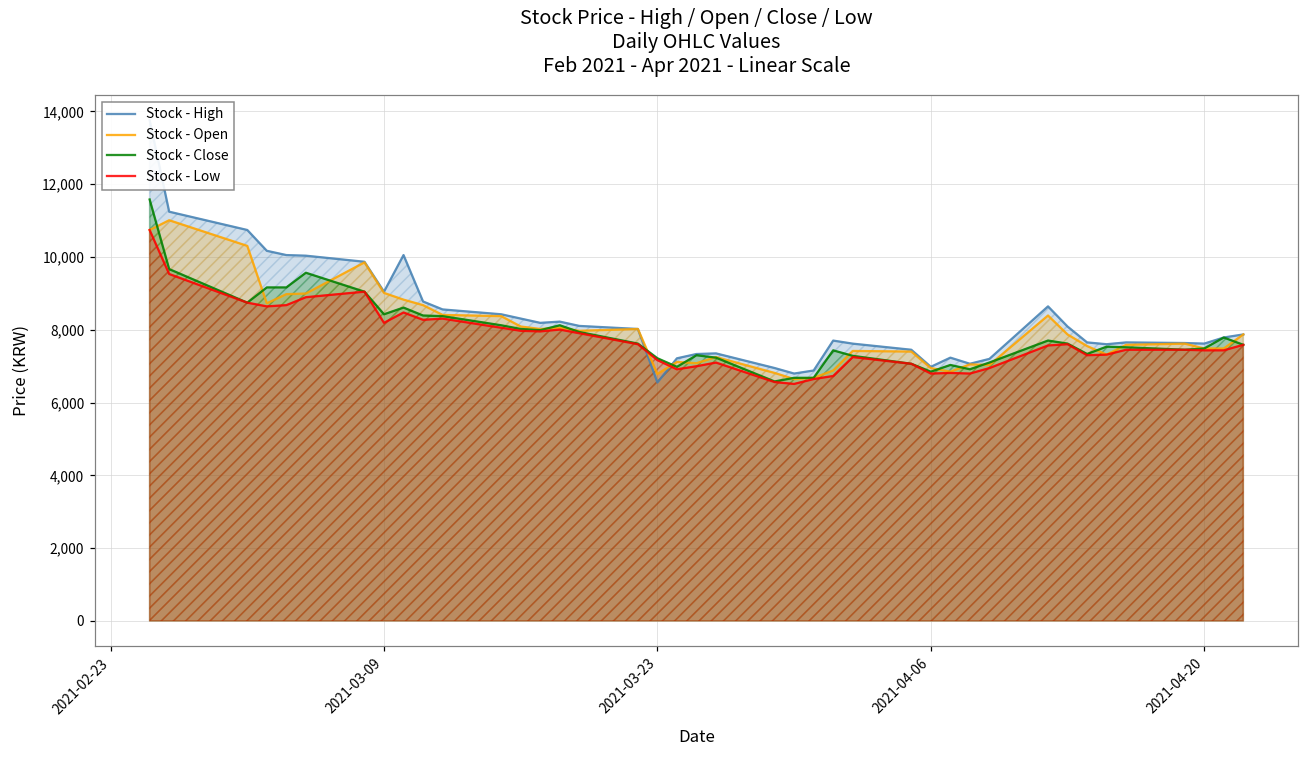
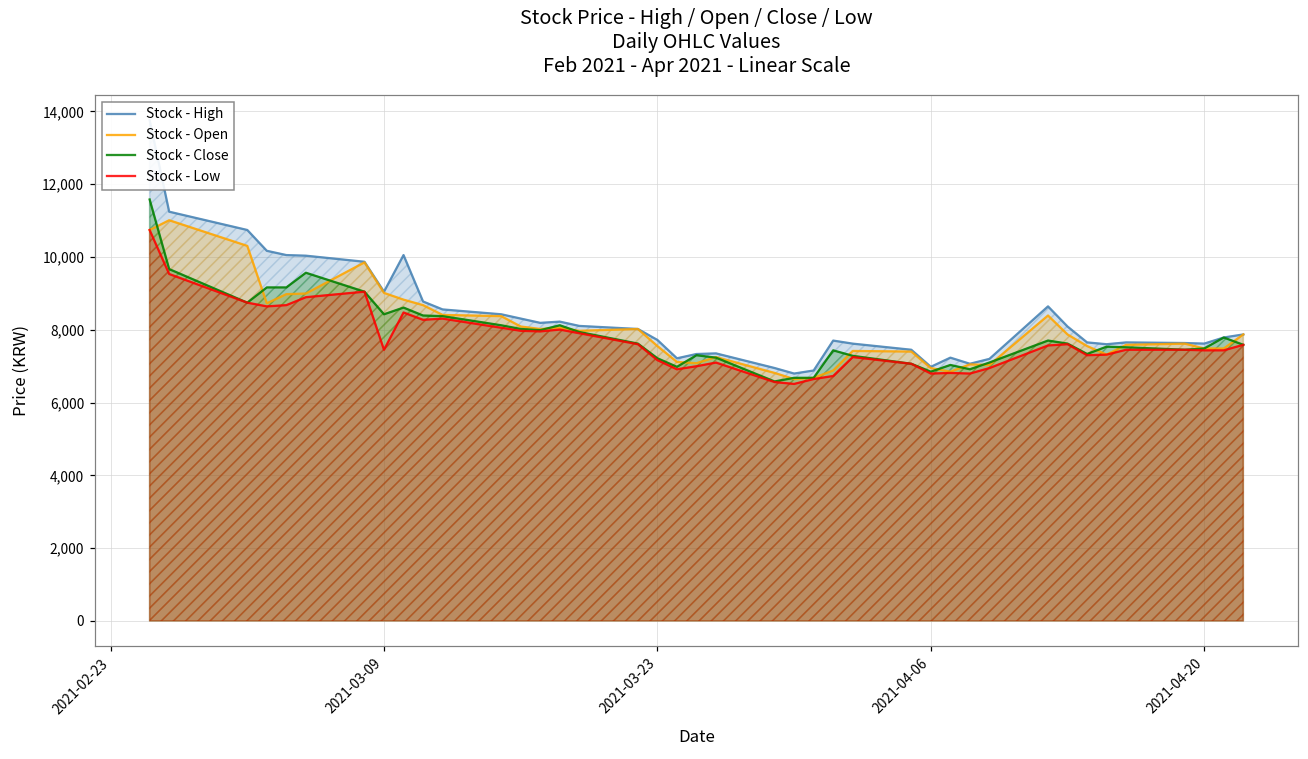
Stock - Low, 2021-03-09: 8,200 -> 7,400
Stock - High, 2021-03-23: 6,600 -> 7,700
Stock - Open, 2021-03-23: 6,800 -> 7,600
